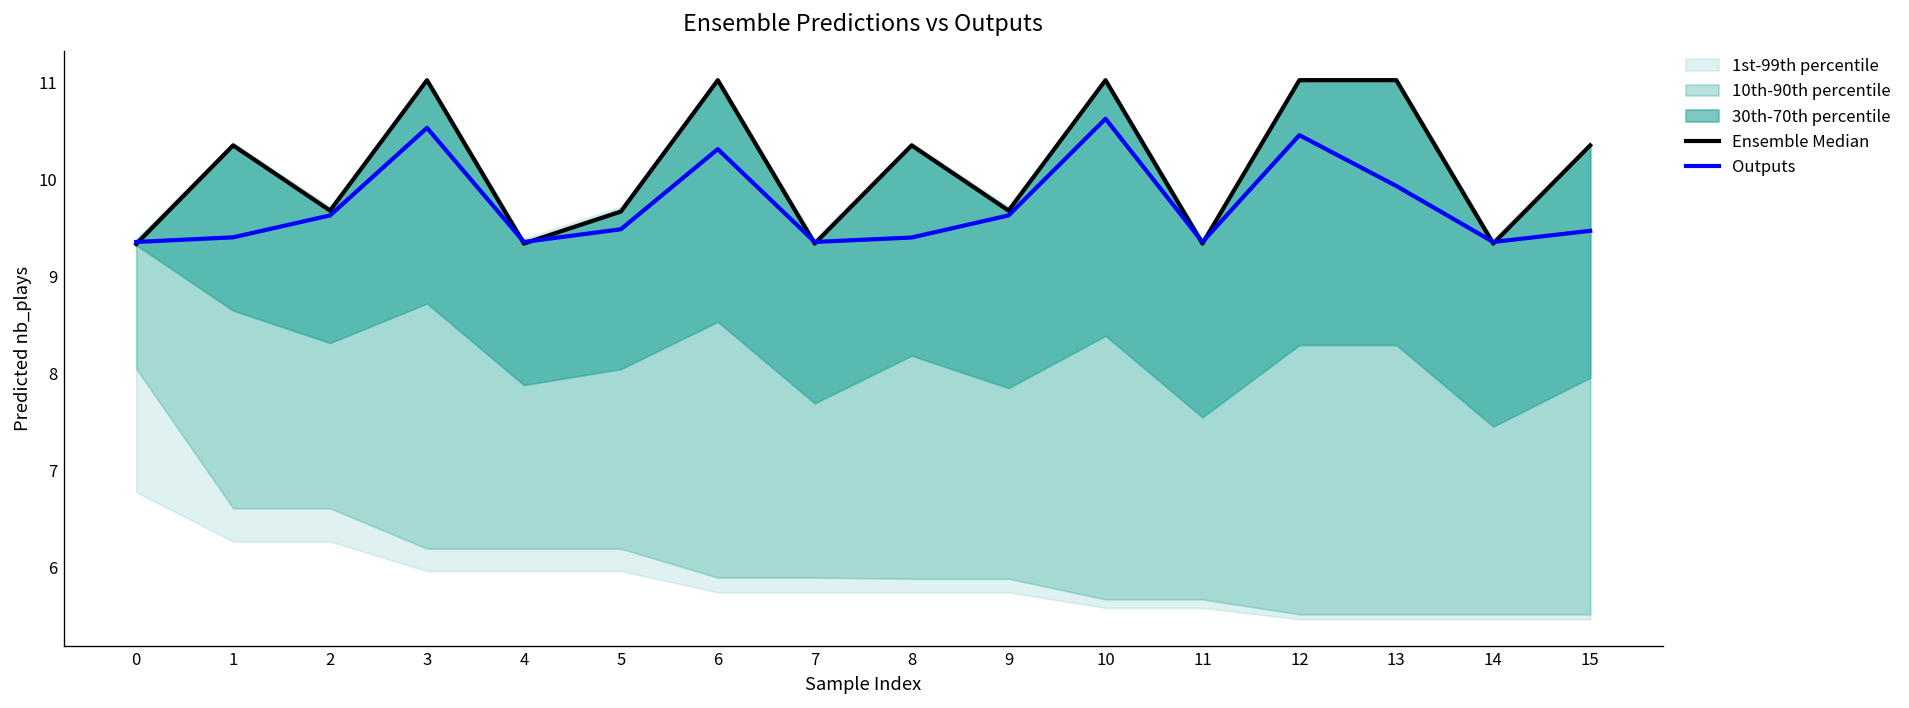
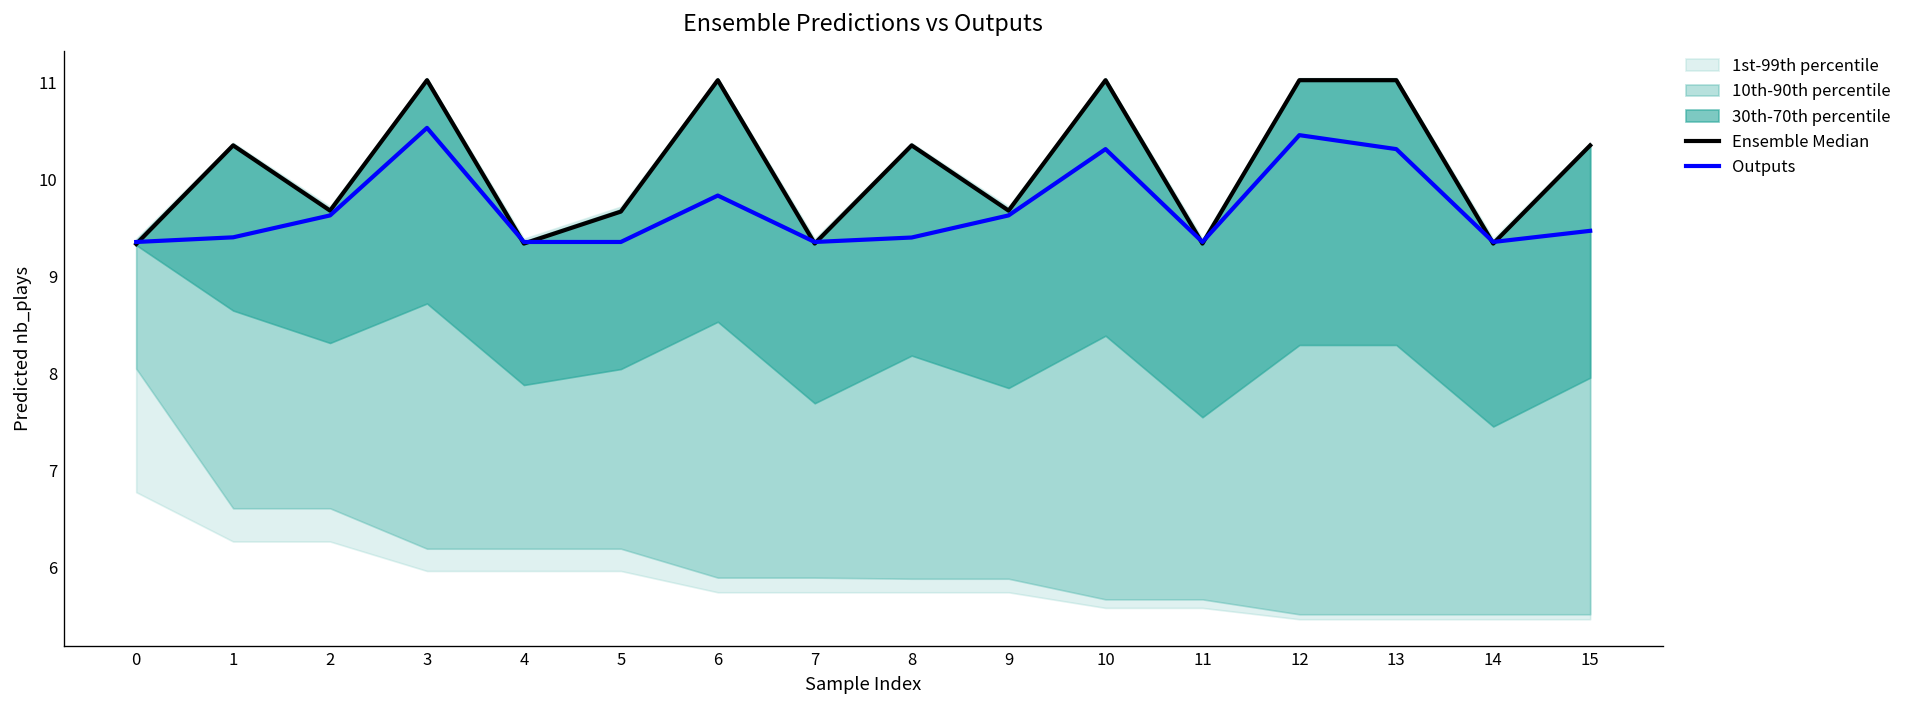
Outputs, 5: 9.5 -> 9.4
Outputs, 6: 10.3 -> 9.8
Outputs, 10: 10.6 -> 10.3
Outputs, 13: 9.9 -> 10.3
